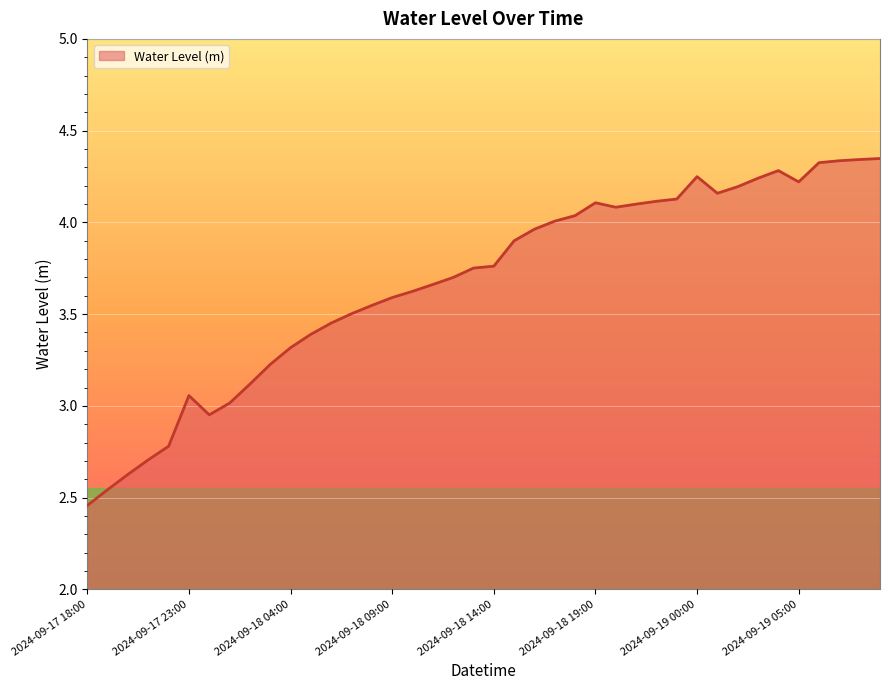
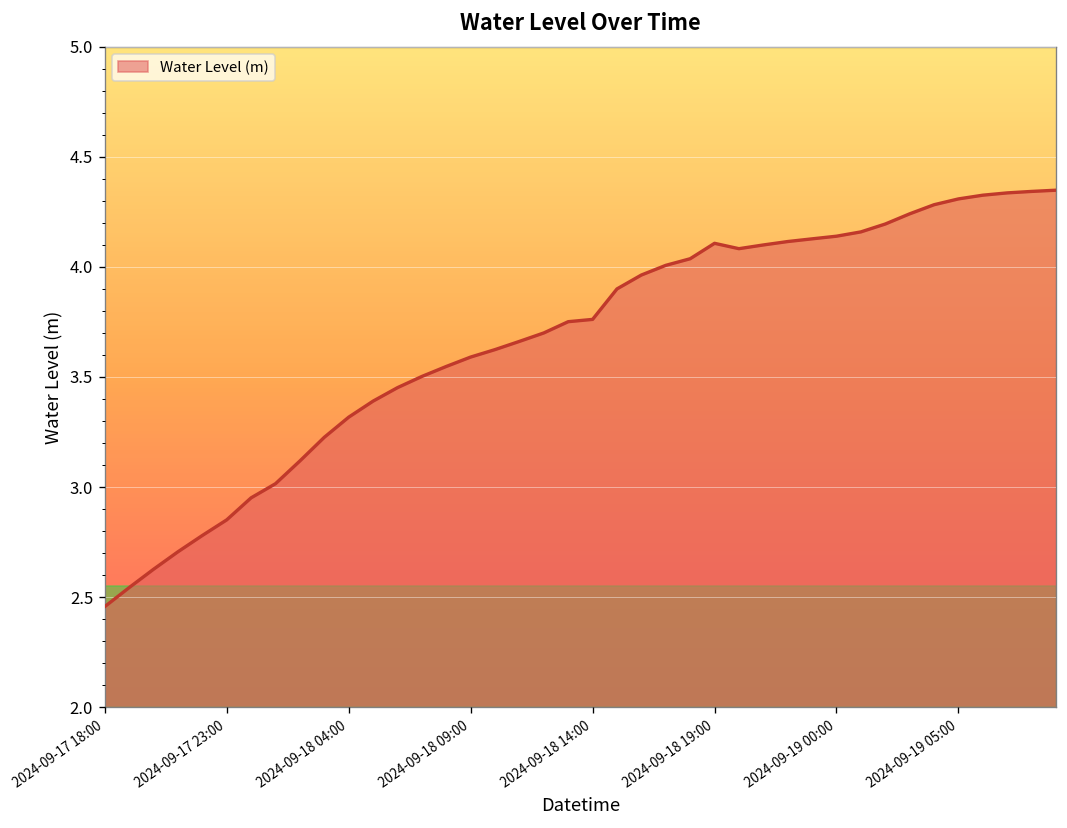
2024-09-17 23:00: 3.06 -> 2.85
2024-09-19 00:00: 4.25 -> 4.14
2024-09-19 05:00: 4.22 -> 4.31
